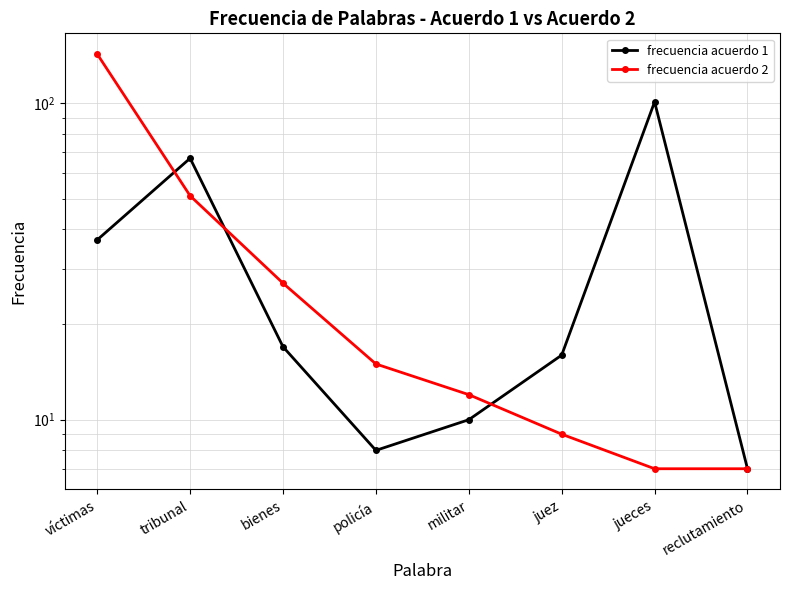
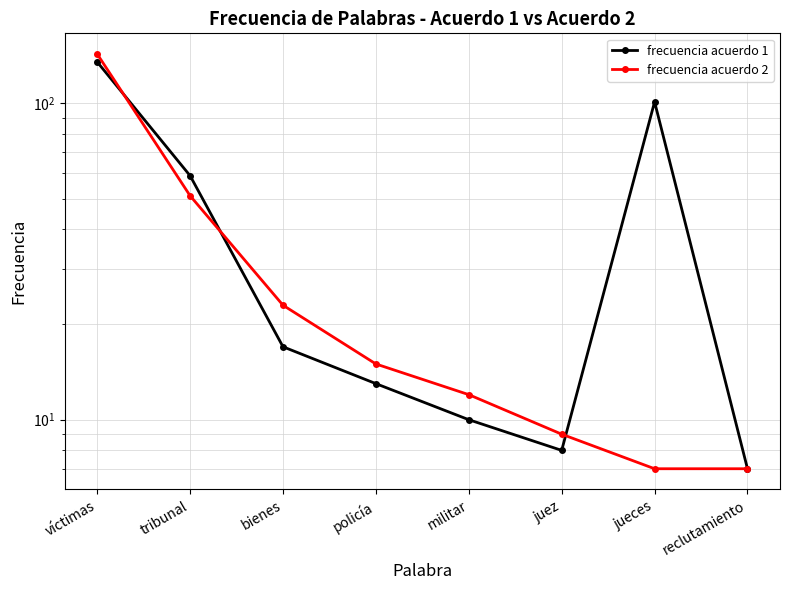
frecuencia acuerdo 1, víctimas: 37 -> 135
frecuencia acuerdo 1, tribunal: 67 -> 59
frecuencia acuerdo 2, bienes: 27 -> 23
frecuencia acuerdo 1, policía: 8 -> 13
frecuencia acuerdo 1, juez: 16 -> 8
